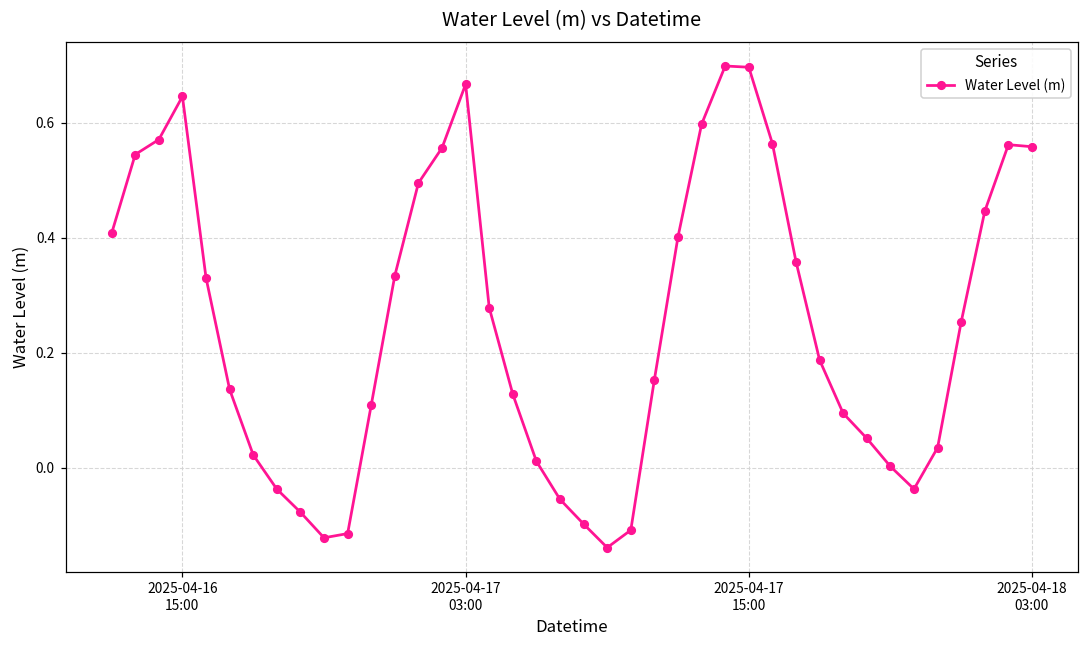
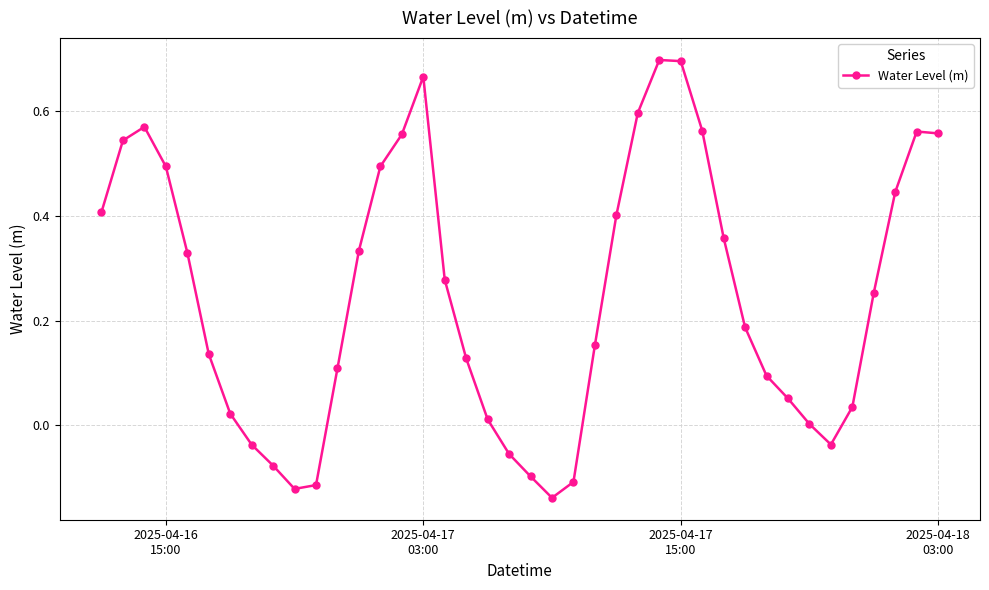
2025-04-16 15:00: 0.65 -> 0.49
